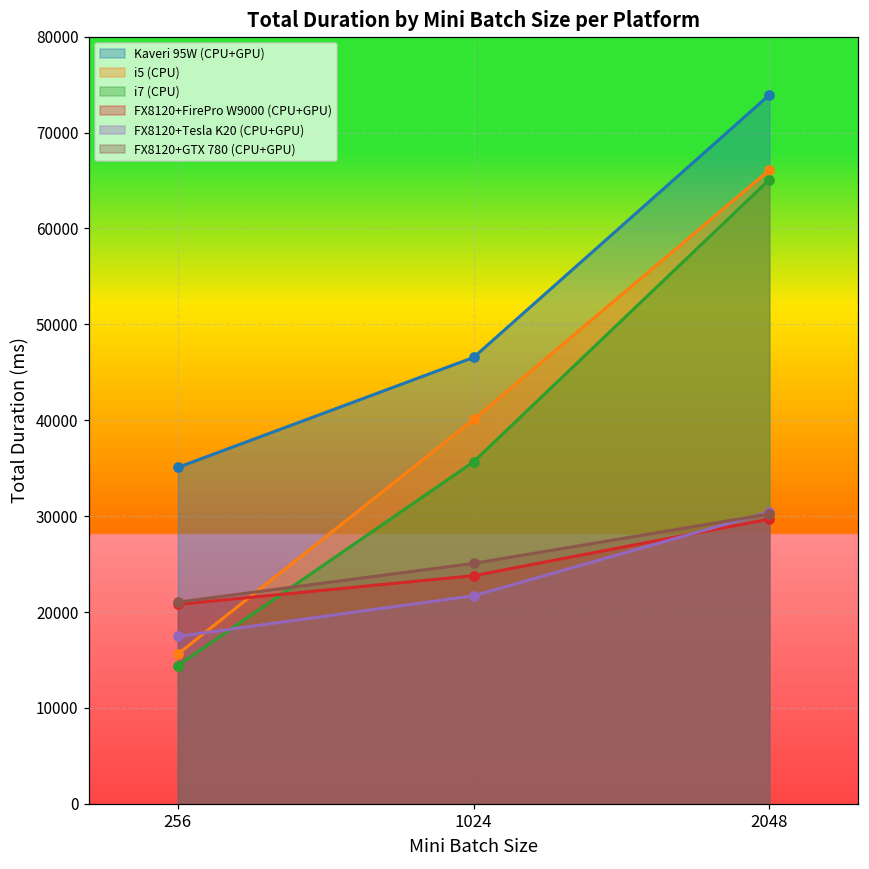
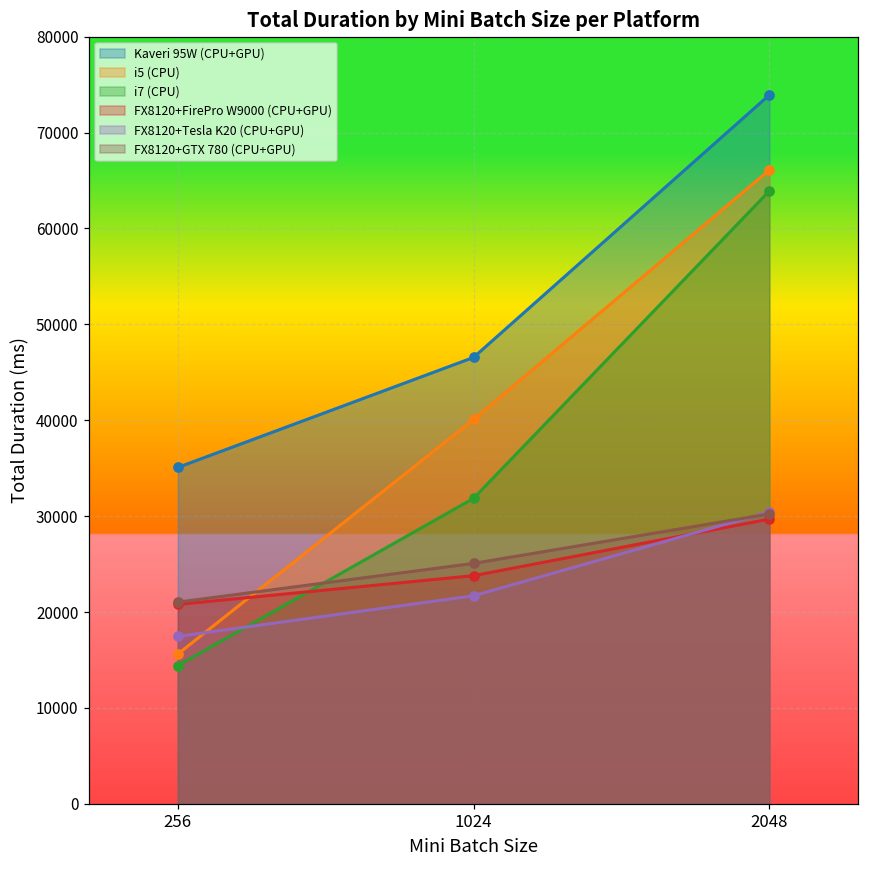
i7 (CPU), 1024: 36000 -> 32000
i7 (CPU), 2048: 65000 -> 64000
